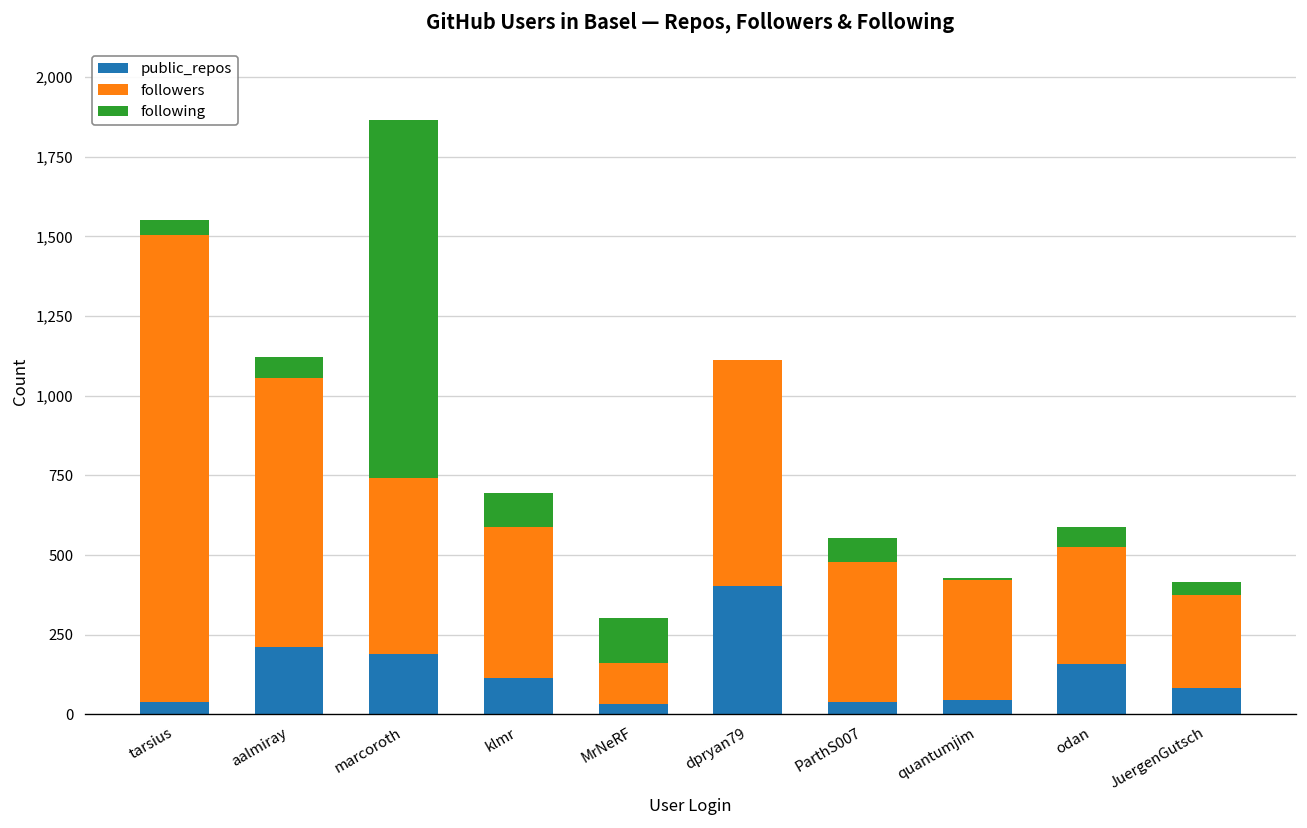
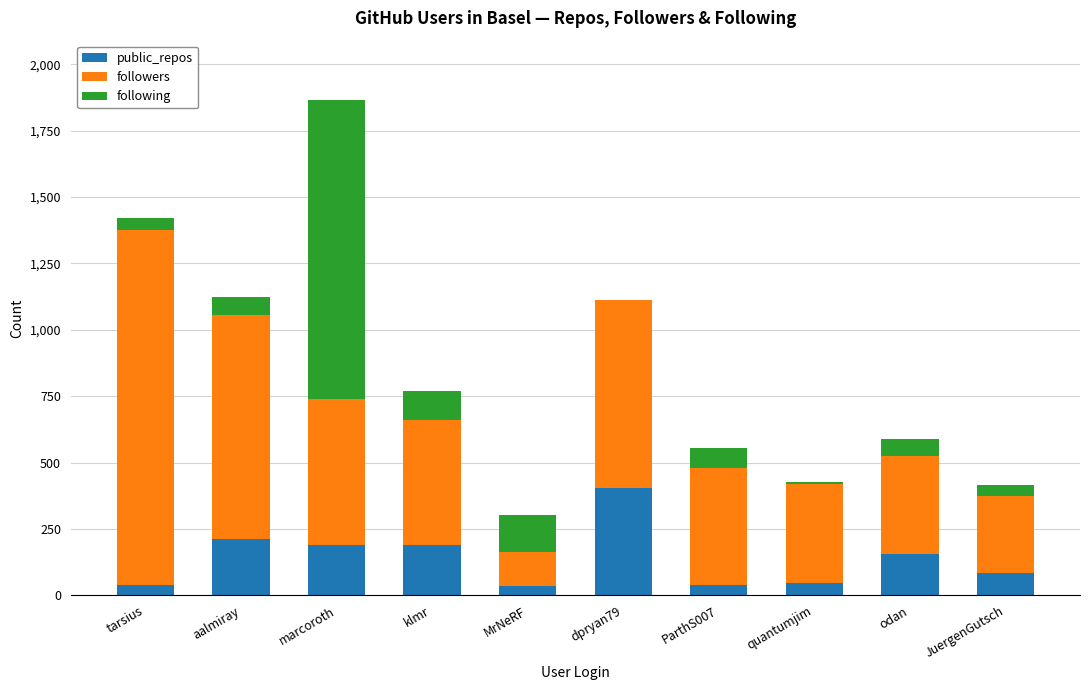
followers, tarsius: 1,470 -> 1,340
public_repos, klmr: 120 -> 190
